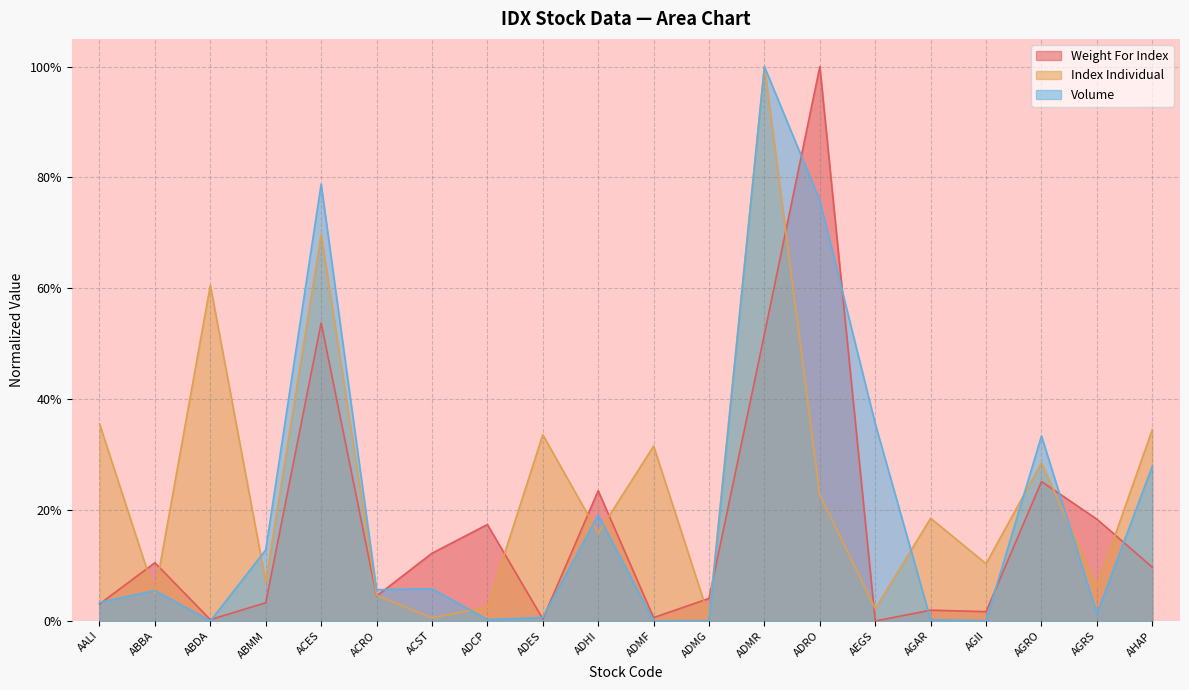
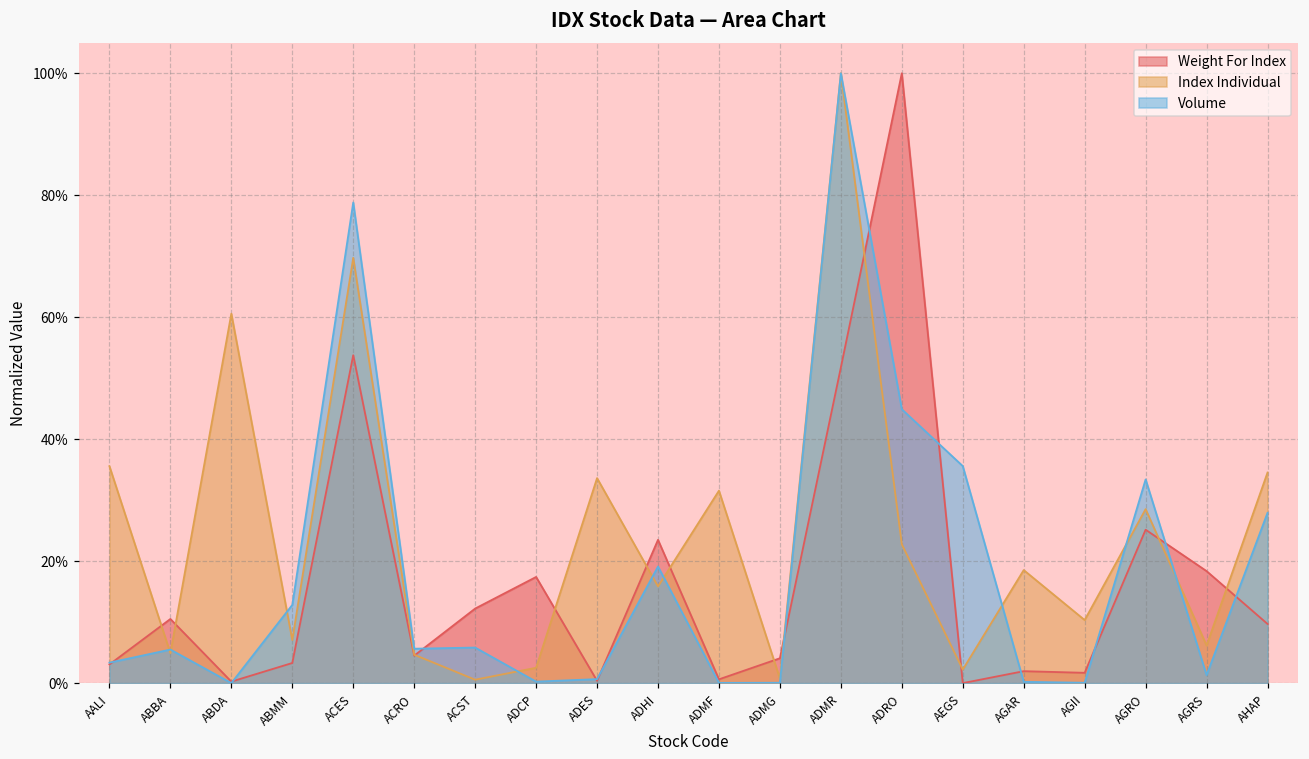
Volume, ADRO: 76% -> 45%
